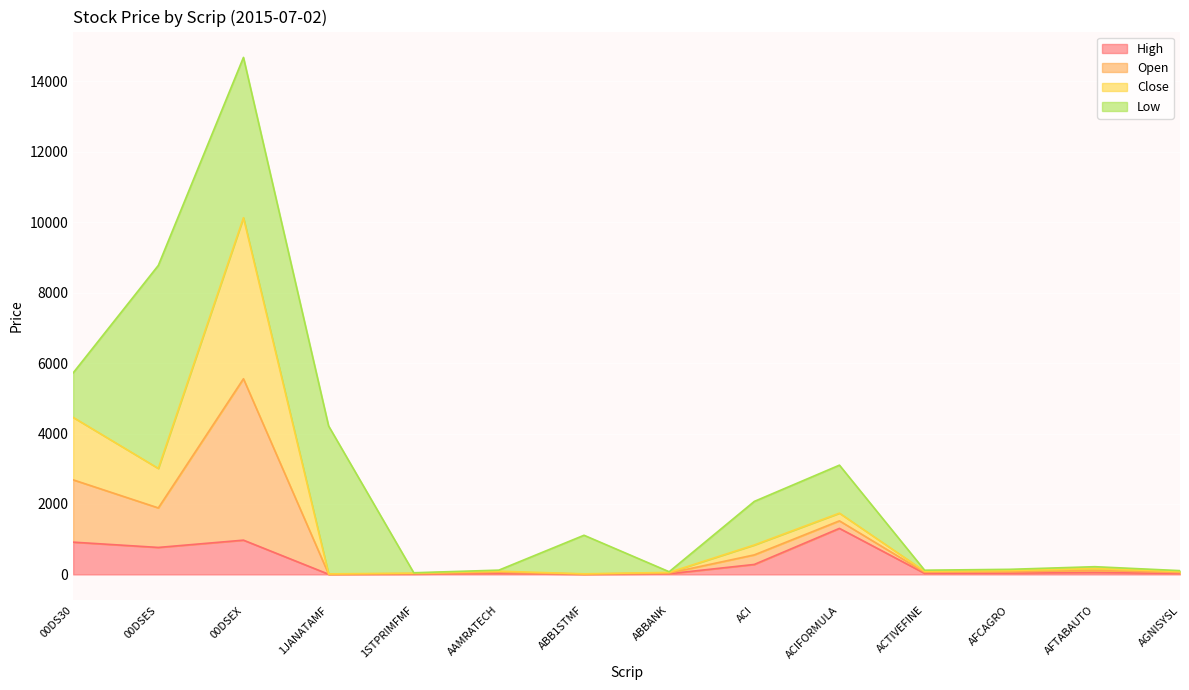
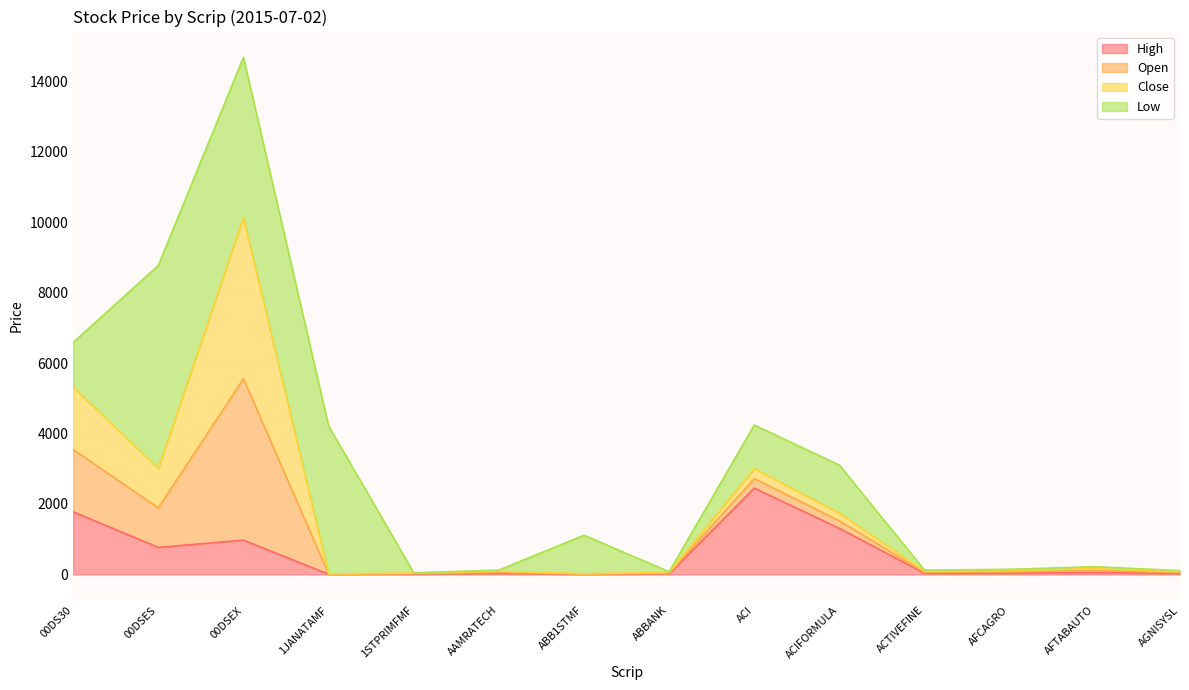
High, 00DS30: 900 -> 1800
High, ACI: 300 -> 2500
